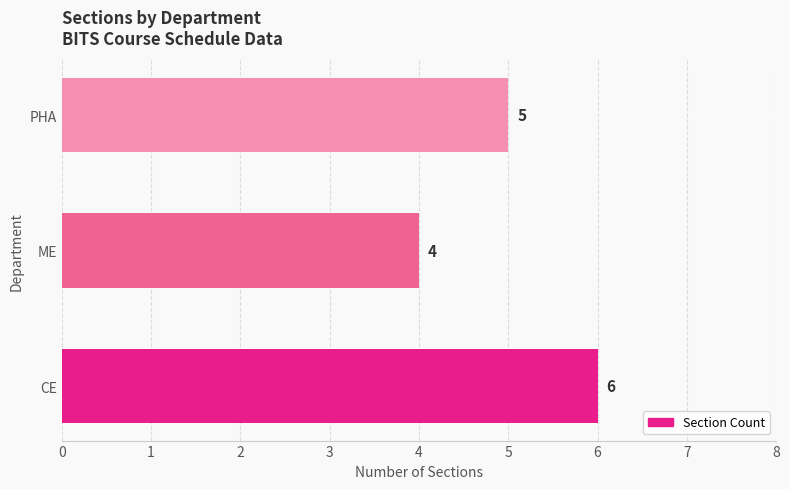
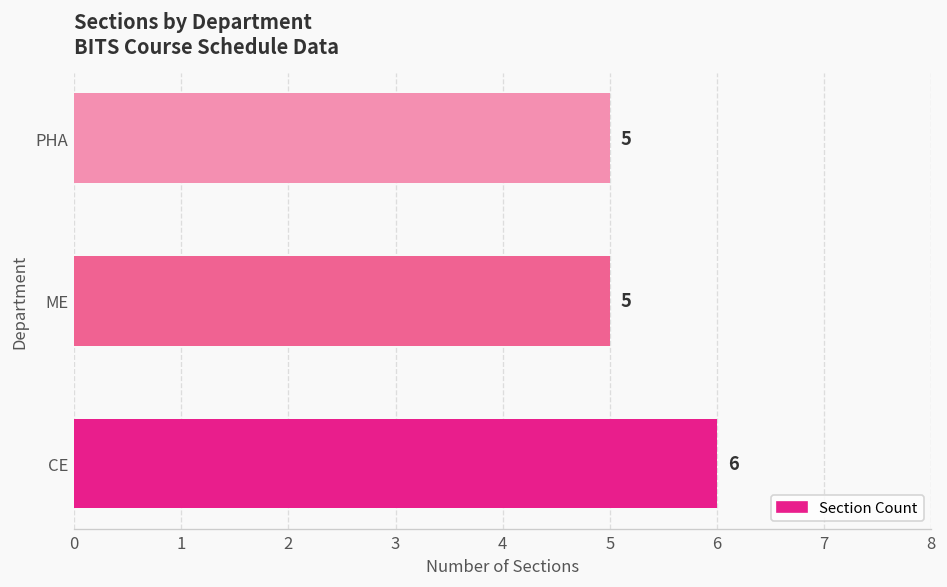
ME: 4 -> 5
